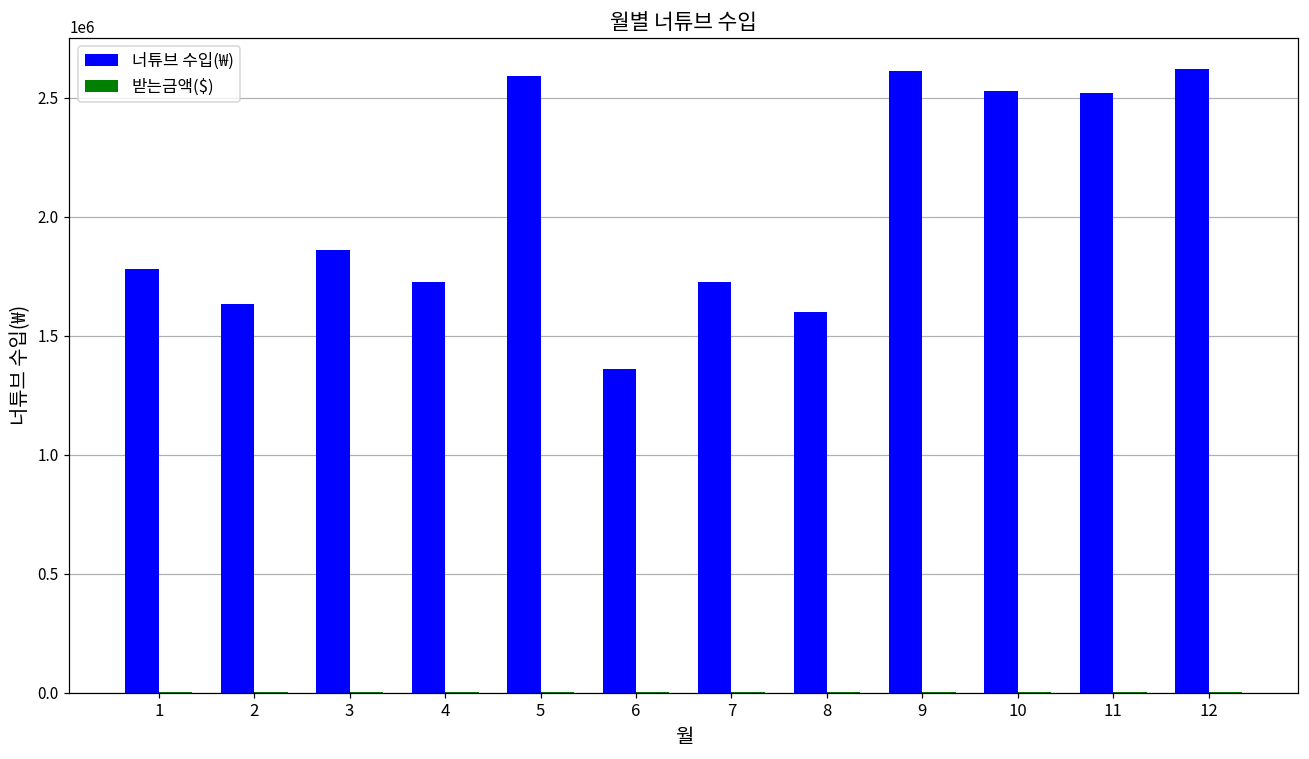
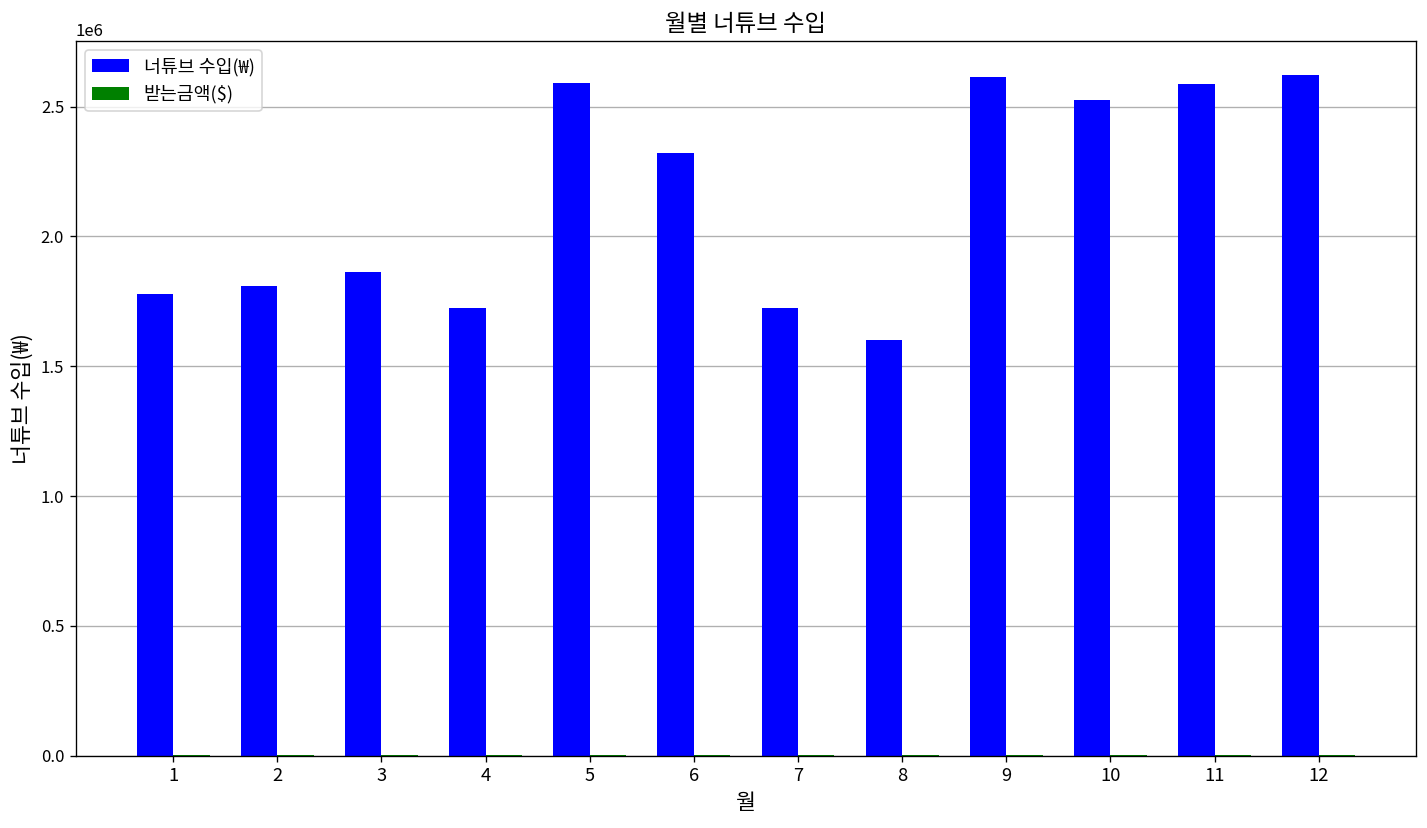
너튜브 수입(₩), 2: 1630000 -> 1810000
너튜브 수입(₩), 6: 1360000 -> 2320000
너튜브 수입(₩), 11: 2520000 -> 2590000
